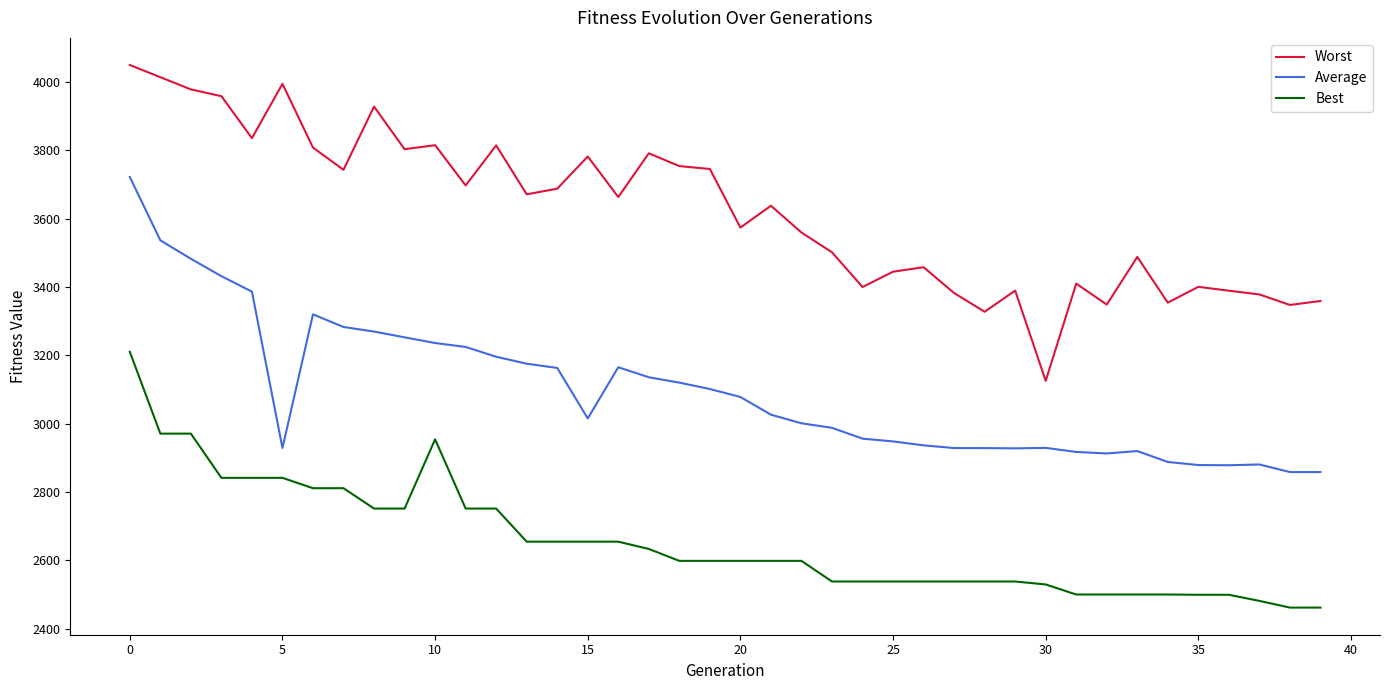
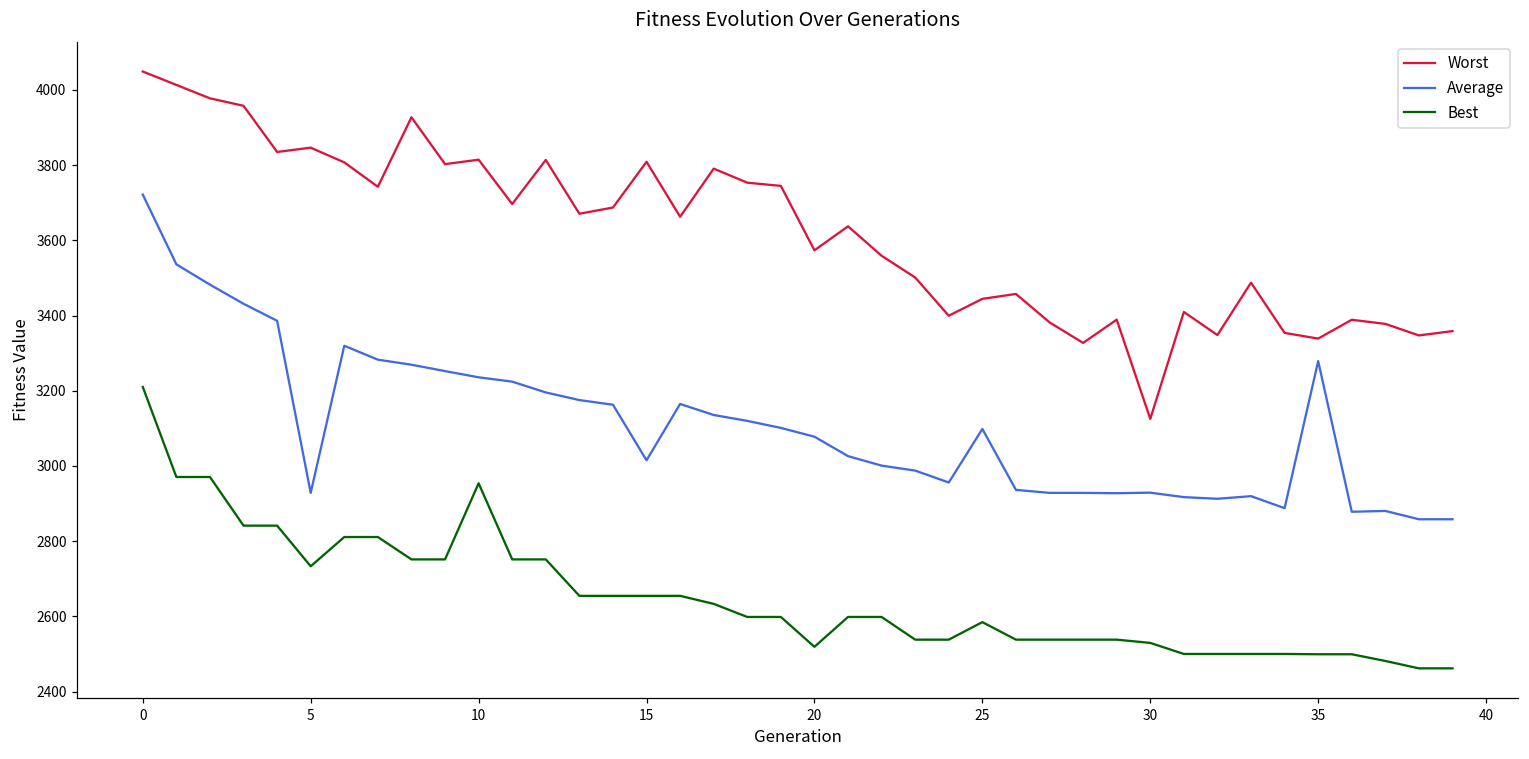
Worst, 5: 3990 -> 3850
Best, 5: 2840 -> 2730
Worst, 15: 3780 -> 3810
Best, 20: 2600 -> 2520
Average, 25: 2950 -> 3100
Best, 25: 2540 -> 2580
Worst, 35: 3400 -> 3340
Average, 35: 2880 -> 3280
